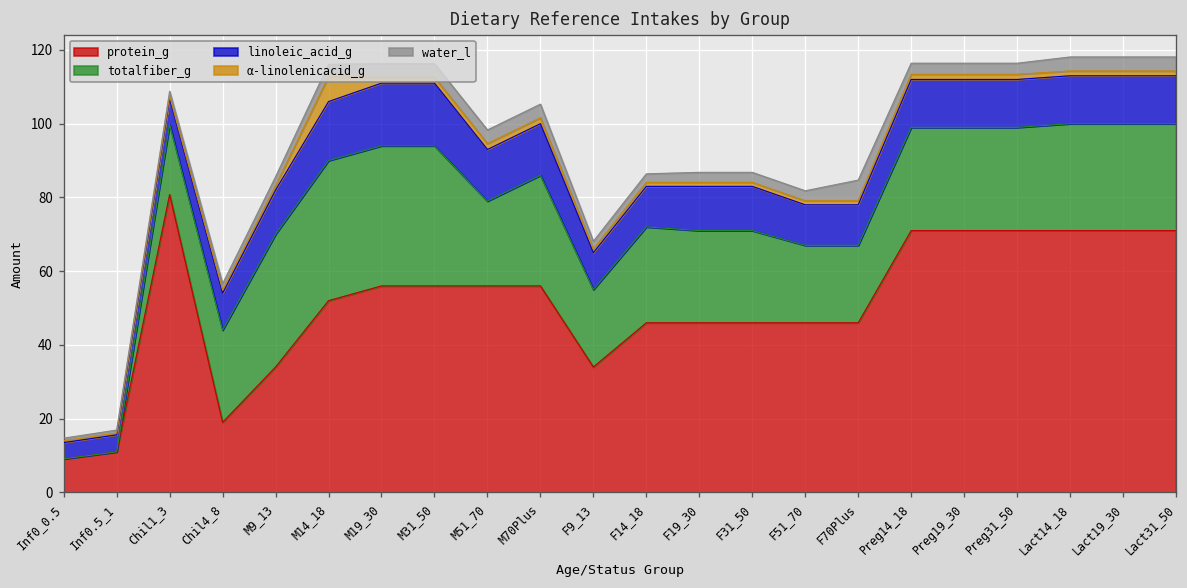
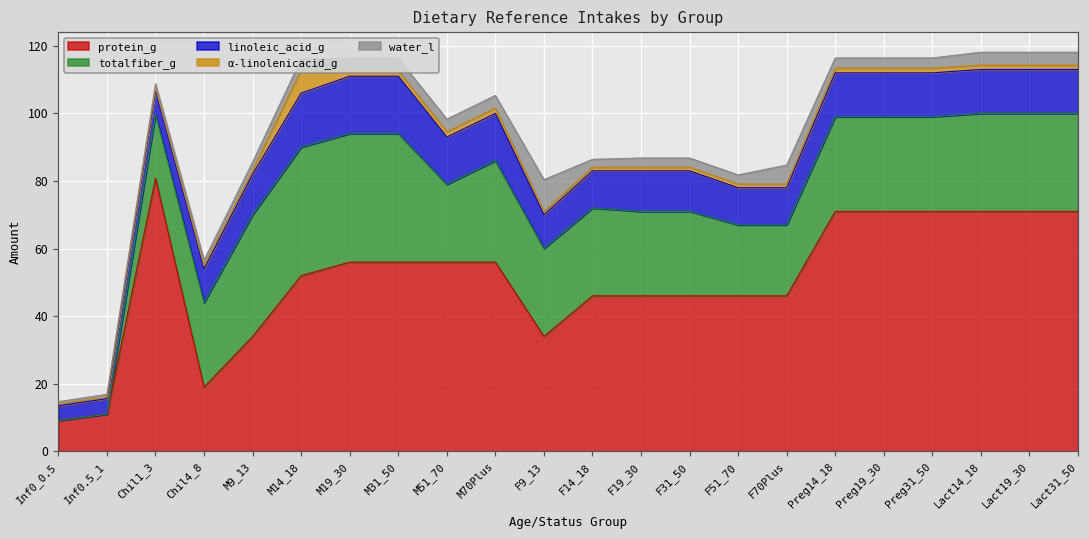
totalfiber_g, F9_13: 21 -> 26
water_l, F9_13: 2 -> 9
